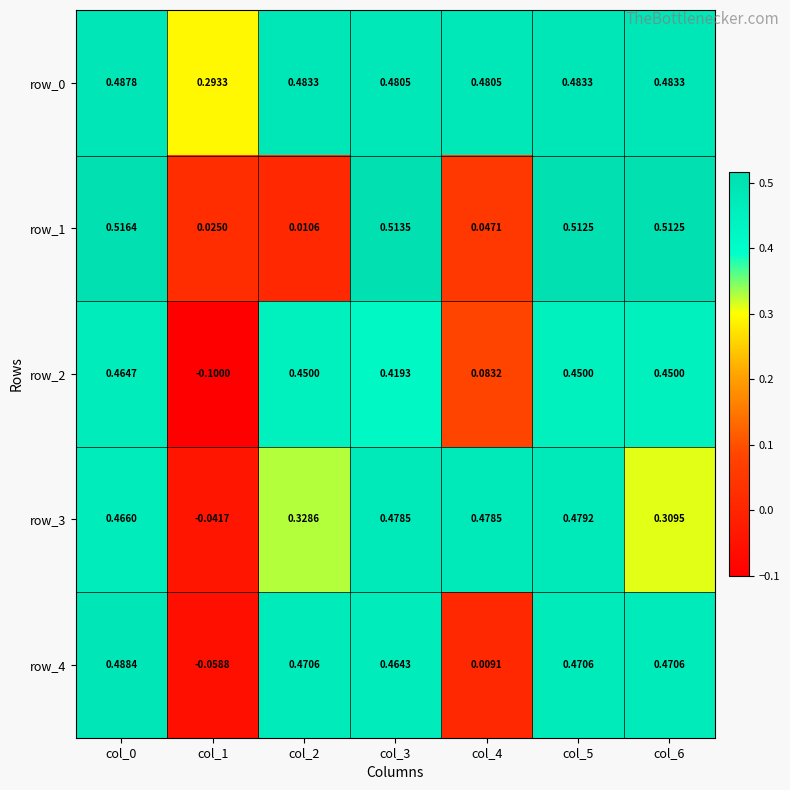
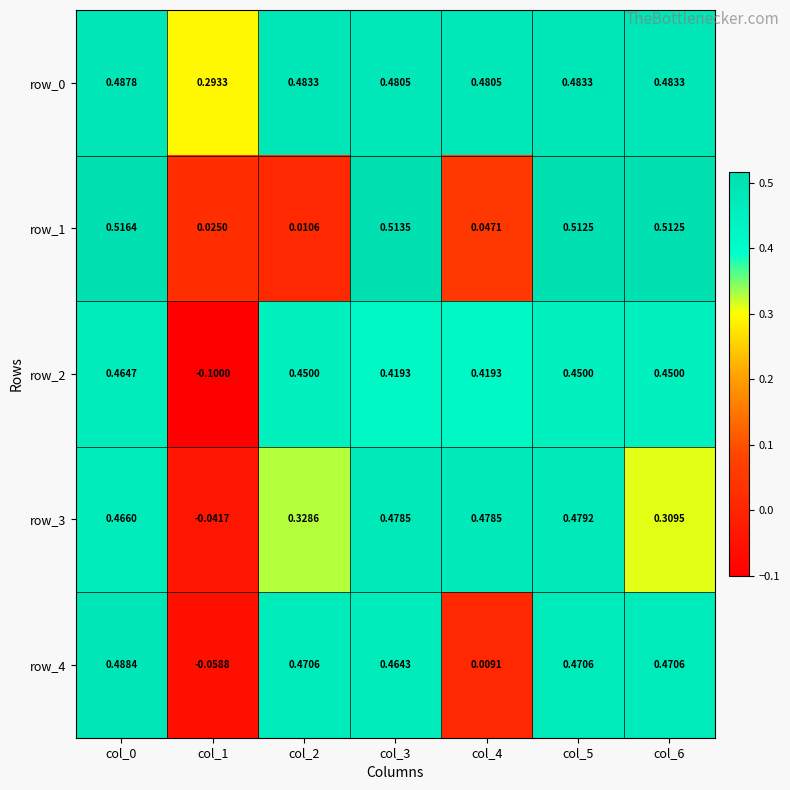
row_2, col_4: 0.0832 -> 0.4193
